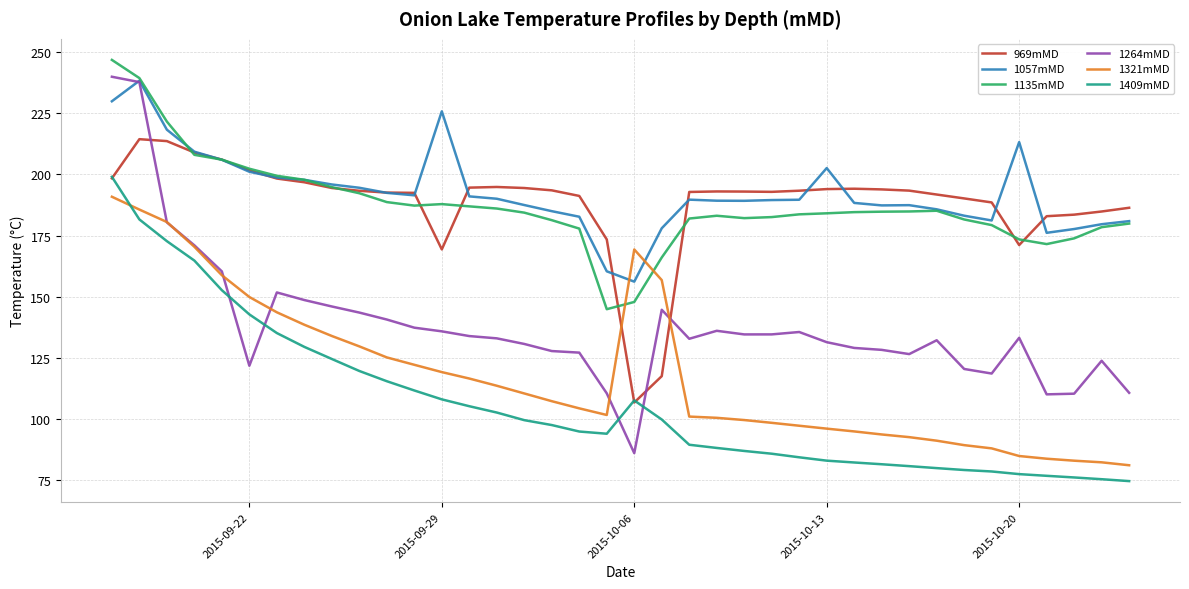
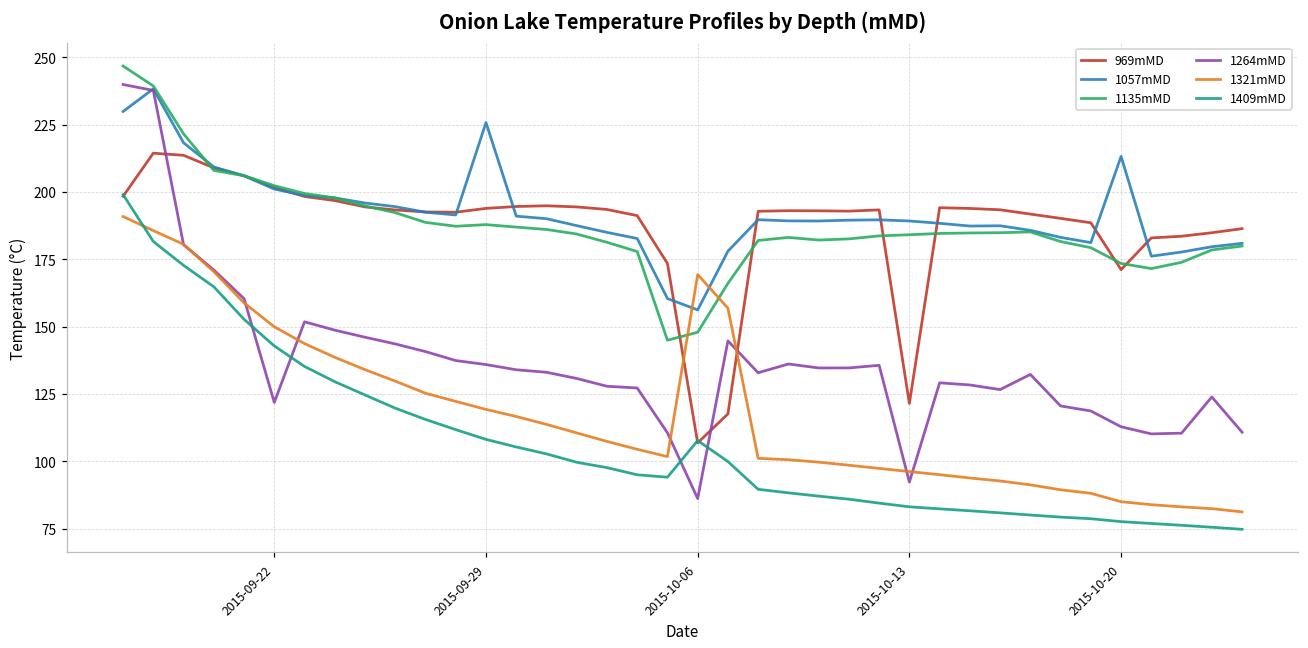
969mMD, 2015-09-29: 169 -> 194
969mMD, 2015-10-13: 194 -> 121
1057mMD, 2015-10-13: 203 -> 189
1264mMD, 2015-10-13: 131 -> 92
1264mMD, 2015-10-20: 133 -> 113
